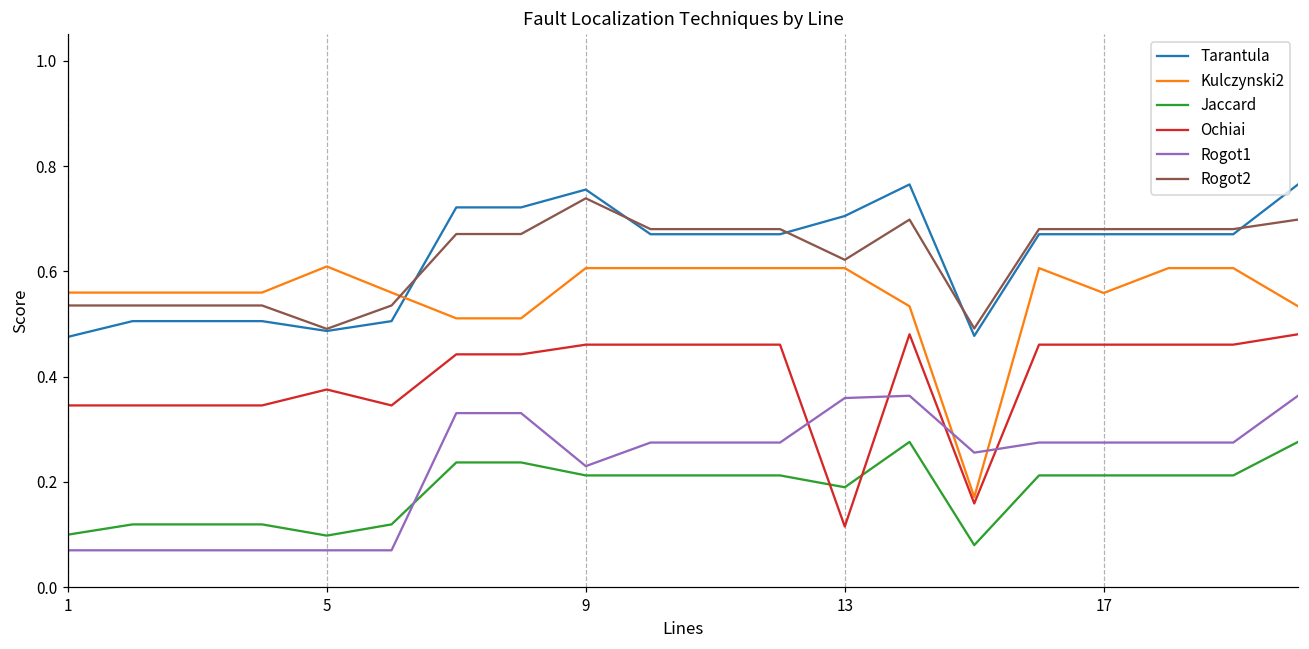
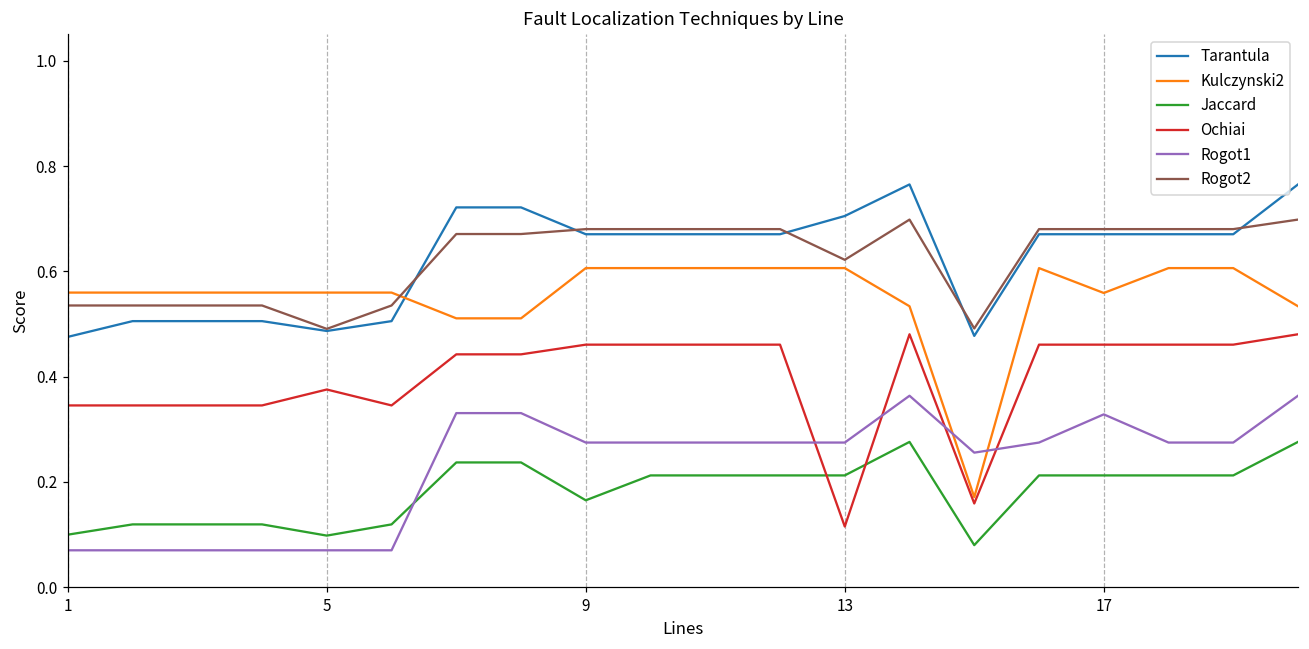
Kulczynski2, 5: 0.61 -> 0.56
Tarantula, 9: 0.76 -> 0.67
Jaccard, 9: 0.21 -> 0.16
Rogot1, 9: 0.23 -> 0.27
Rogot2, 9: 0.74 -> 0.68
Jaccard, 13: 0.19 -> 0.21
Rogot1, 13: 0.36 -> 0.27
Rogot1, 17: 0.27 -> 0.33
